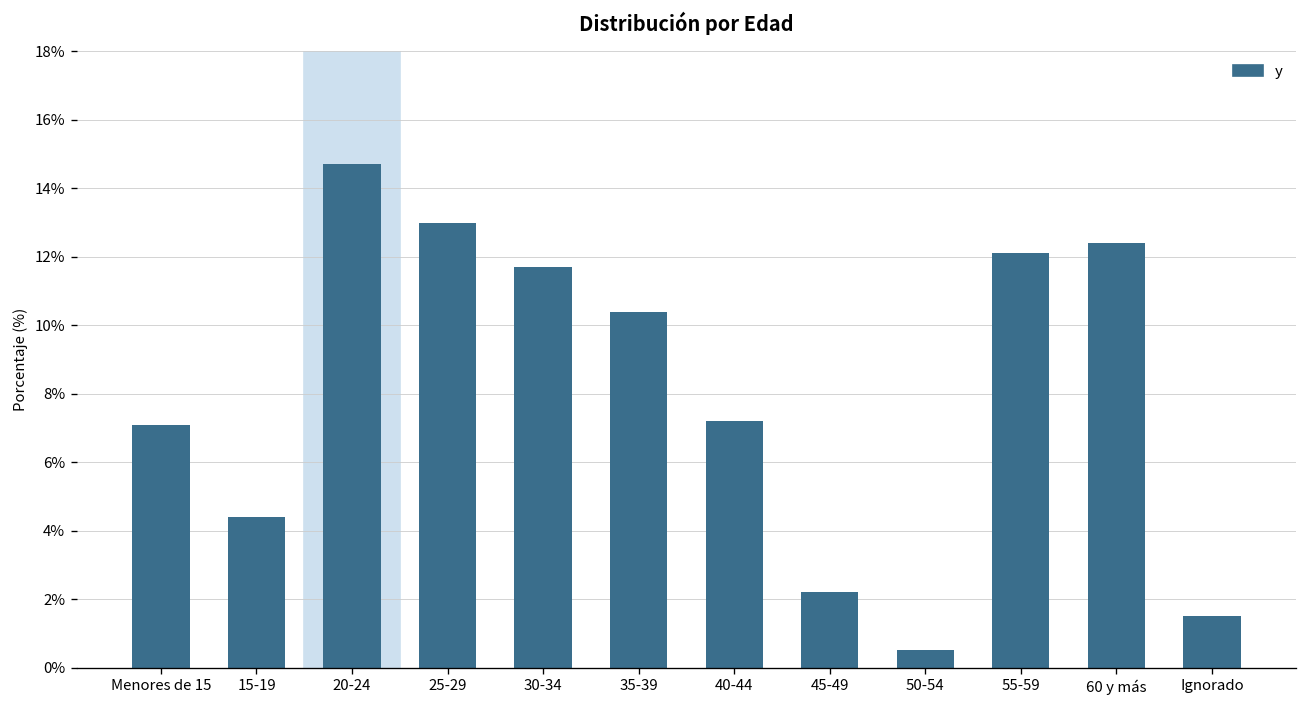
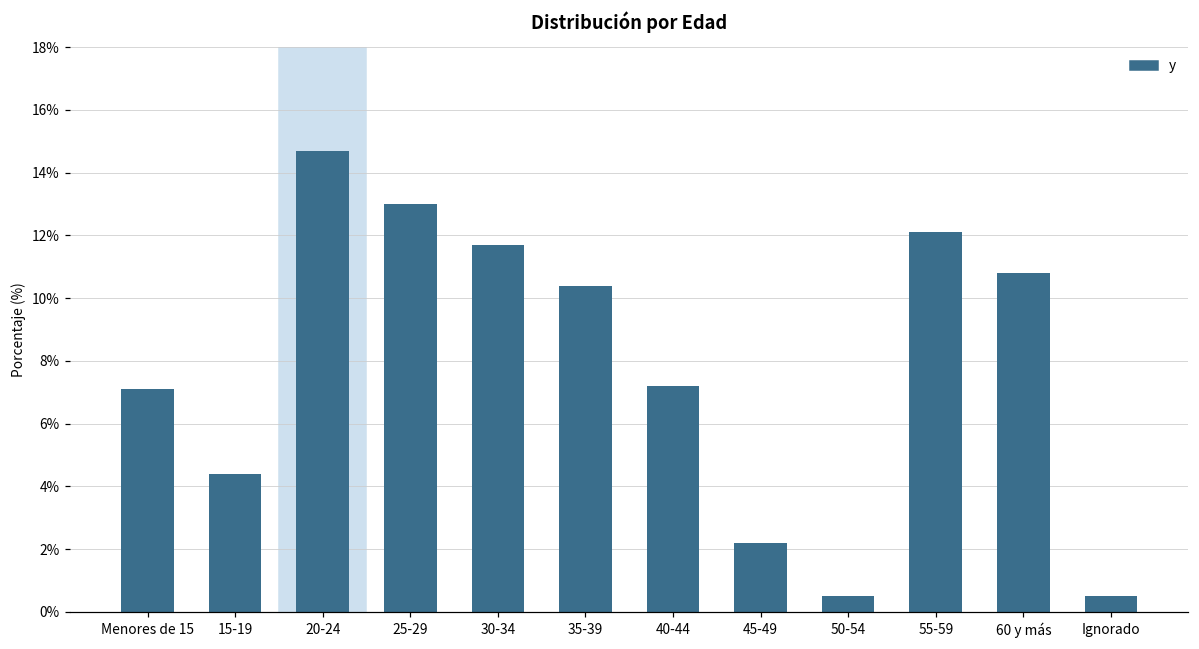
60 y más: 12.4% -> 10.8%
Ignorado: 1.5% -> 0.5%
